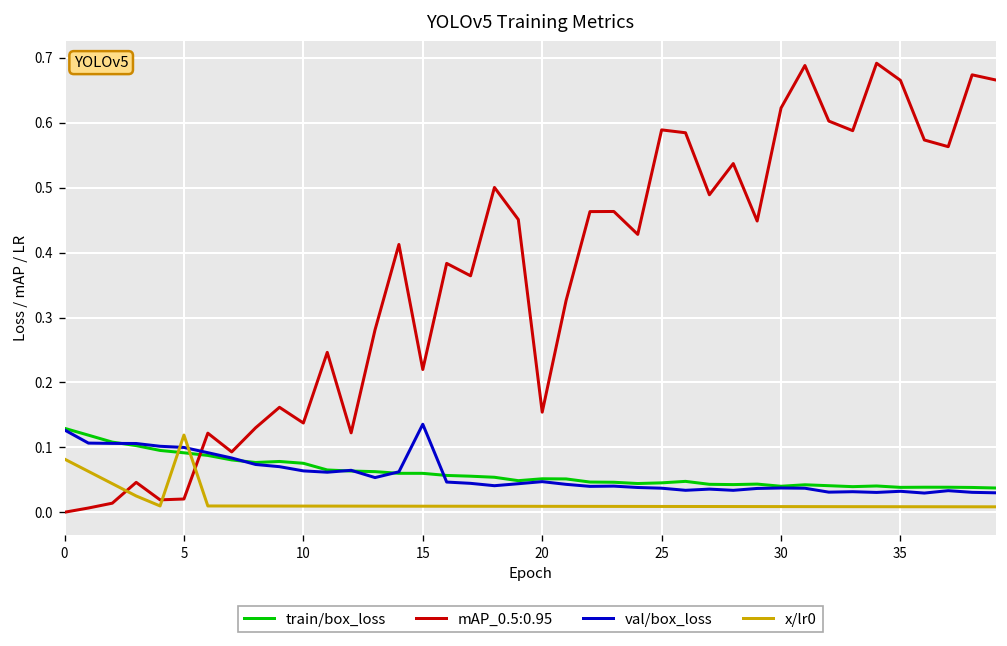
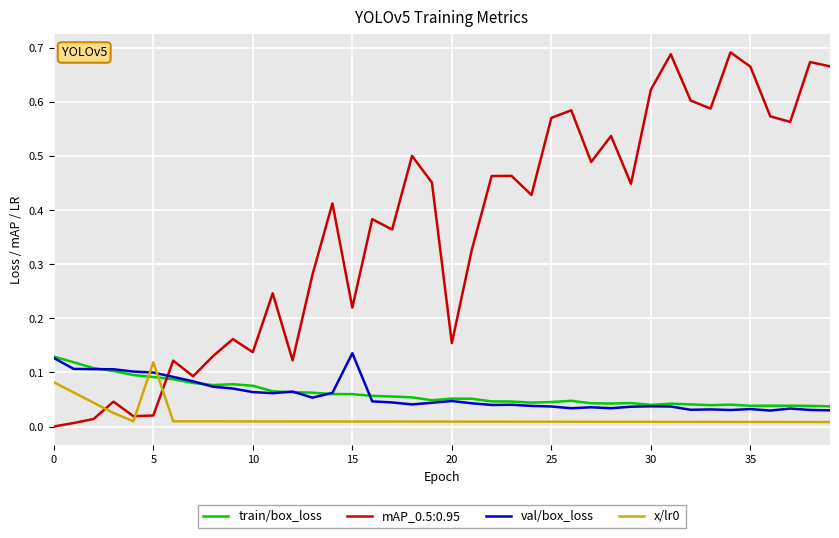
mAP_0.5:0.95, 25: 0.59 -> 0.57
